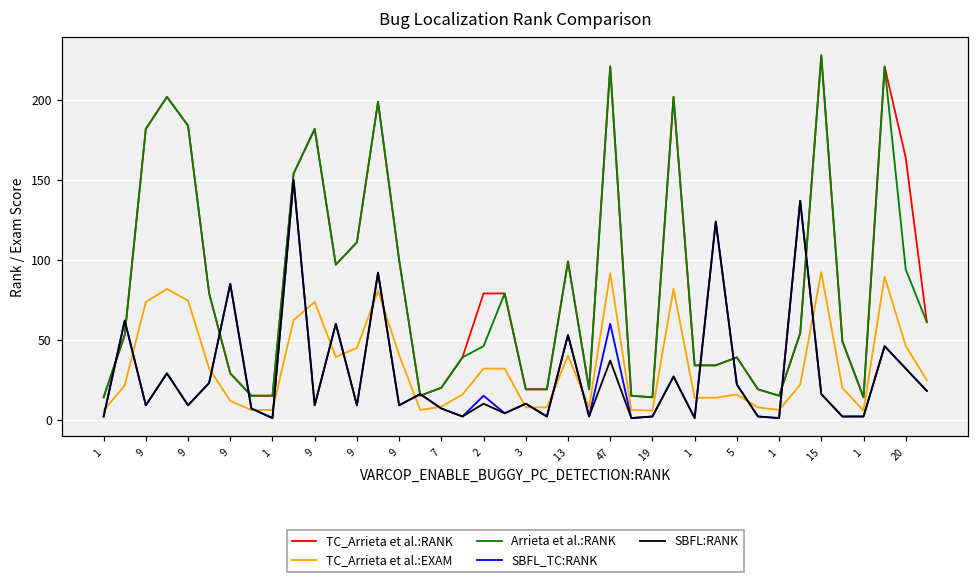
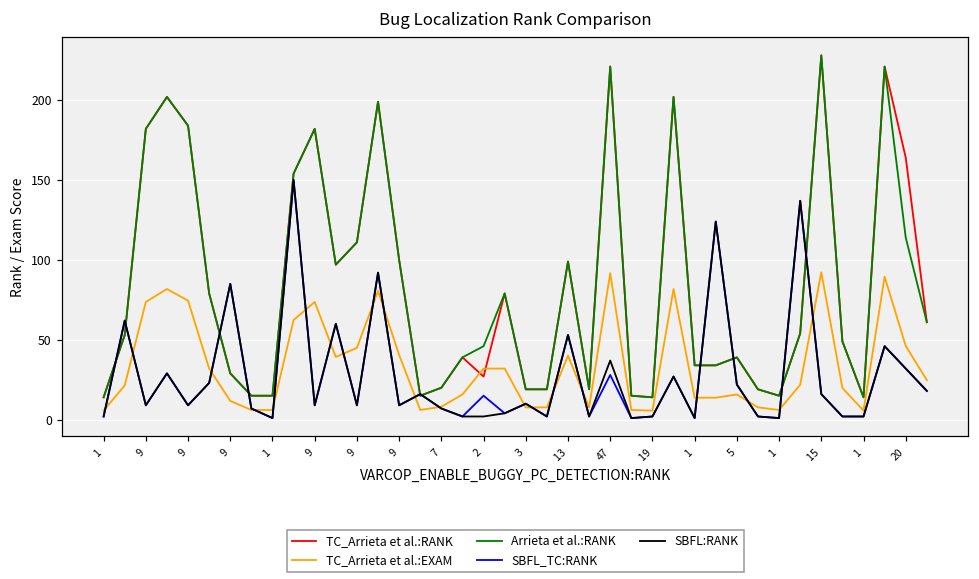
TC_Arrieta et al.:RANK, 2: 79 -> 27
SBFL:RANK, 2: 10 -> 2
SBFL_TC:RANK, 47: 60 -> 28
Arrieta et al.:RANK, 20: 94 -> 114
